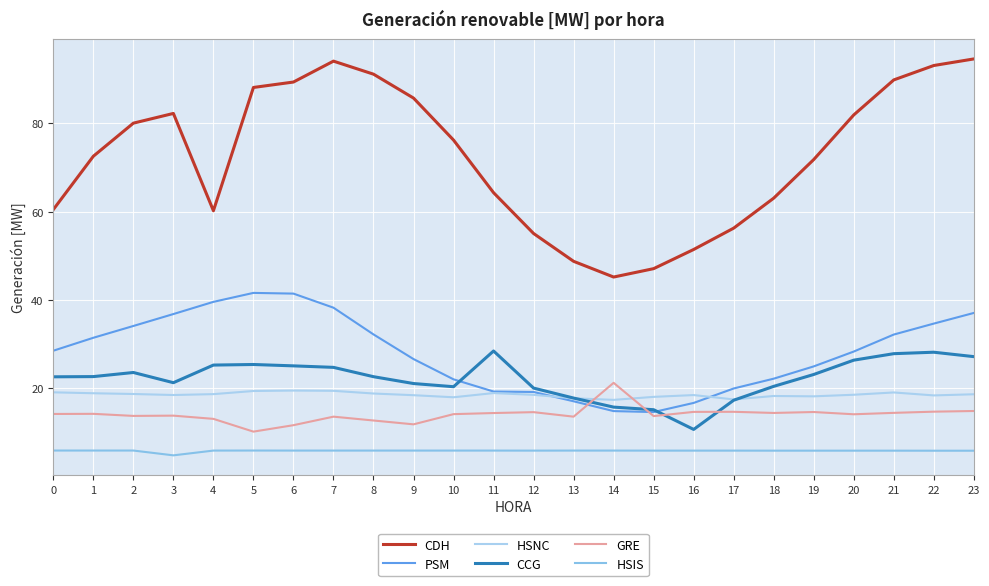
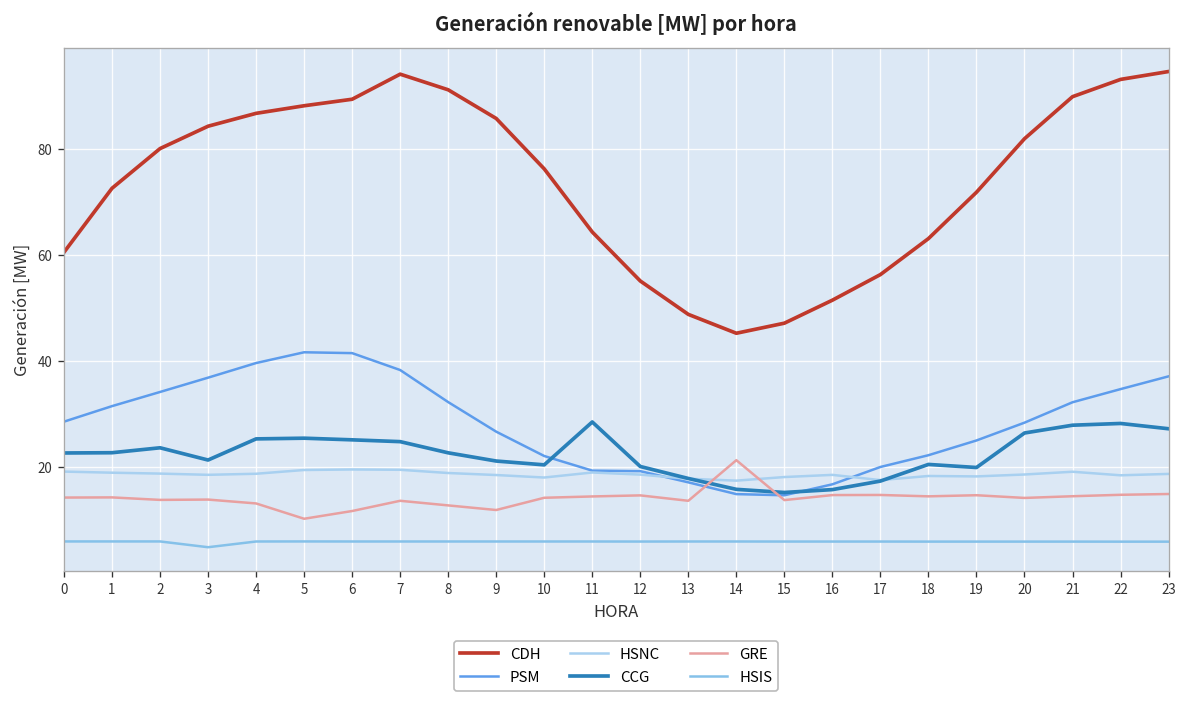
CDH, 3: 82 -> 84
CDH, 4: 60 -> 87
CCG, 16: 11 -> 16
CCG, 19: 23 -> 20
